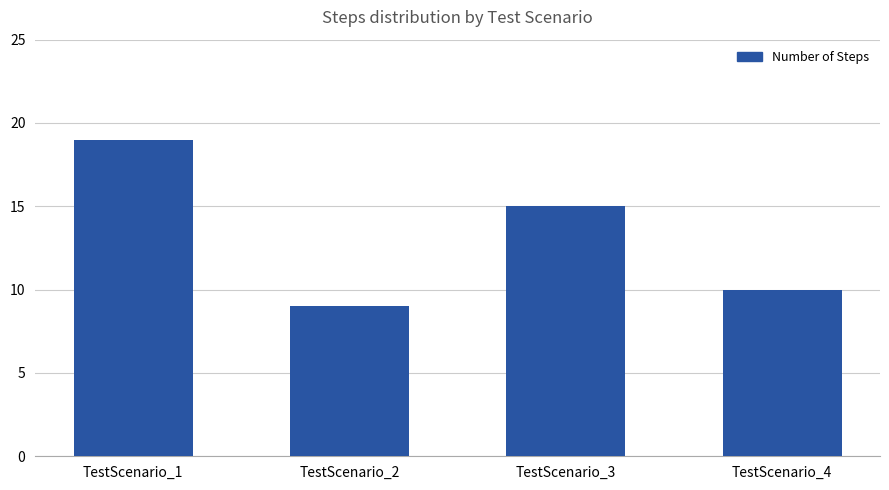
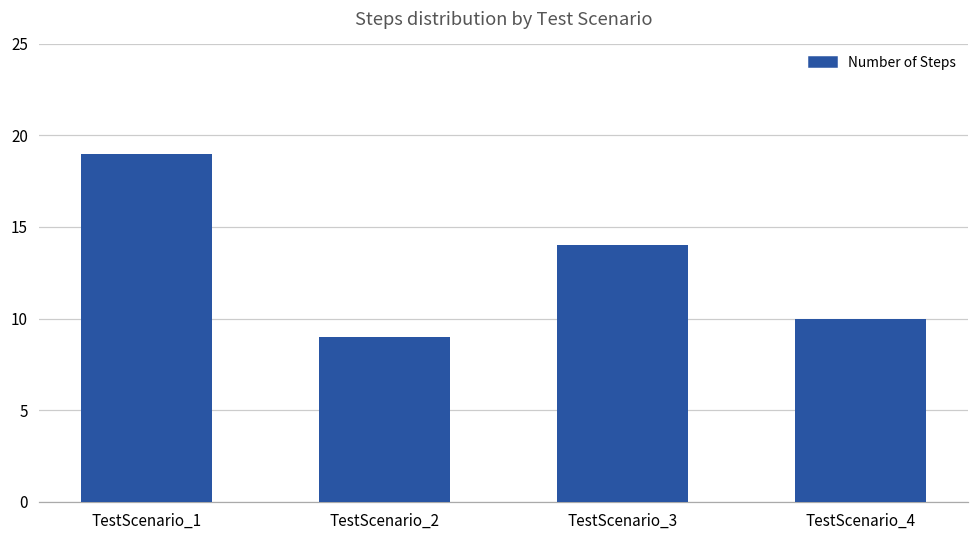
TestScenario_3: 15 -> 14
